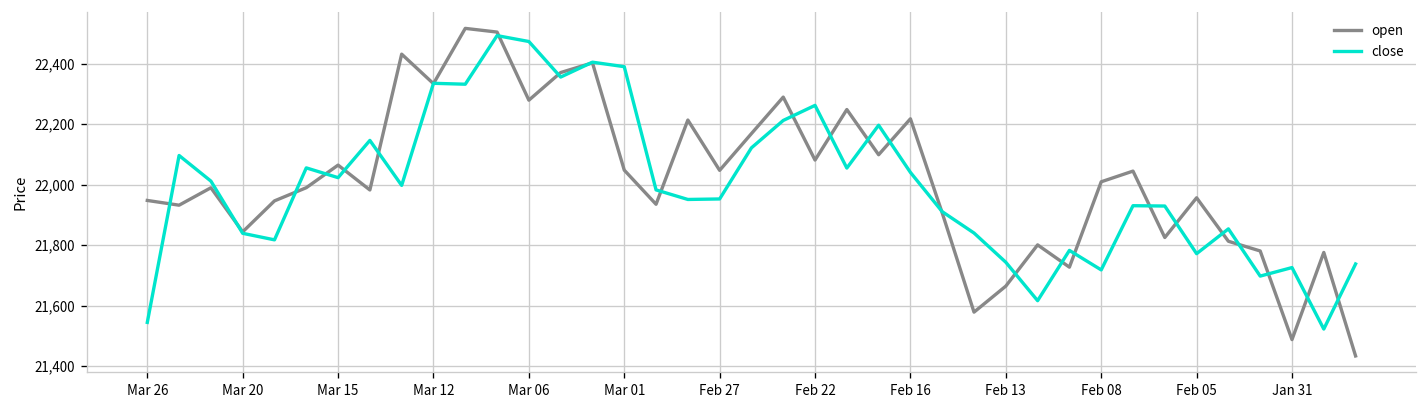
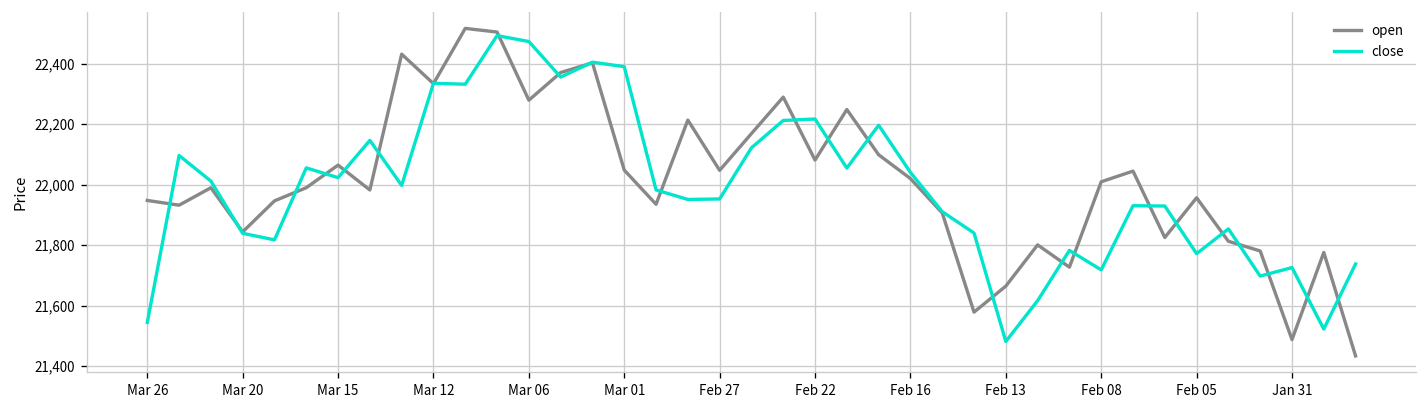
close, Feb 22: 22,260 -> 22,220
open, Feb 16: 22,220 -> 22,020
close, Feb 13: 21,740 -> 21,480
